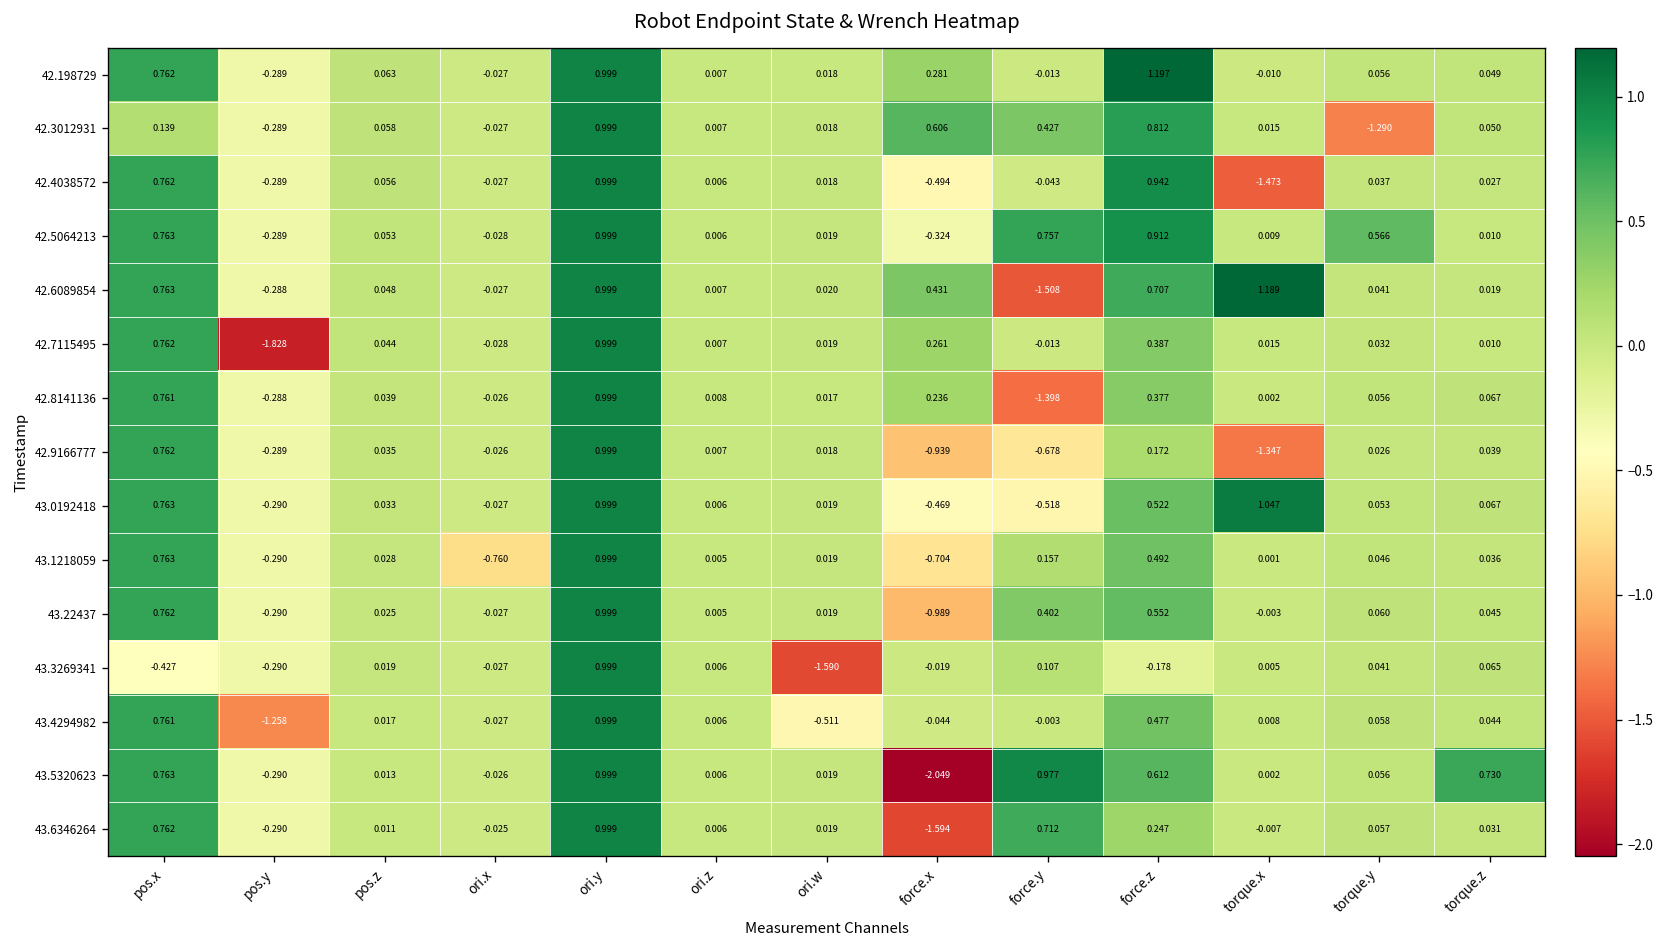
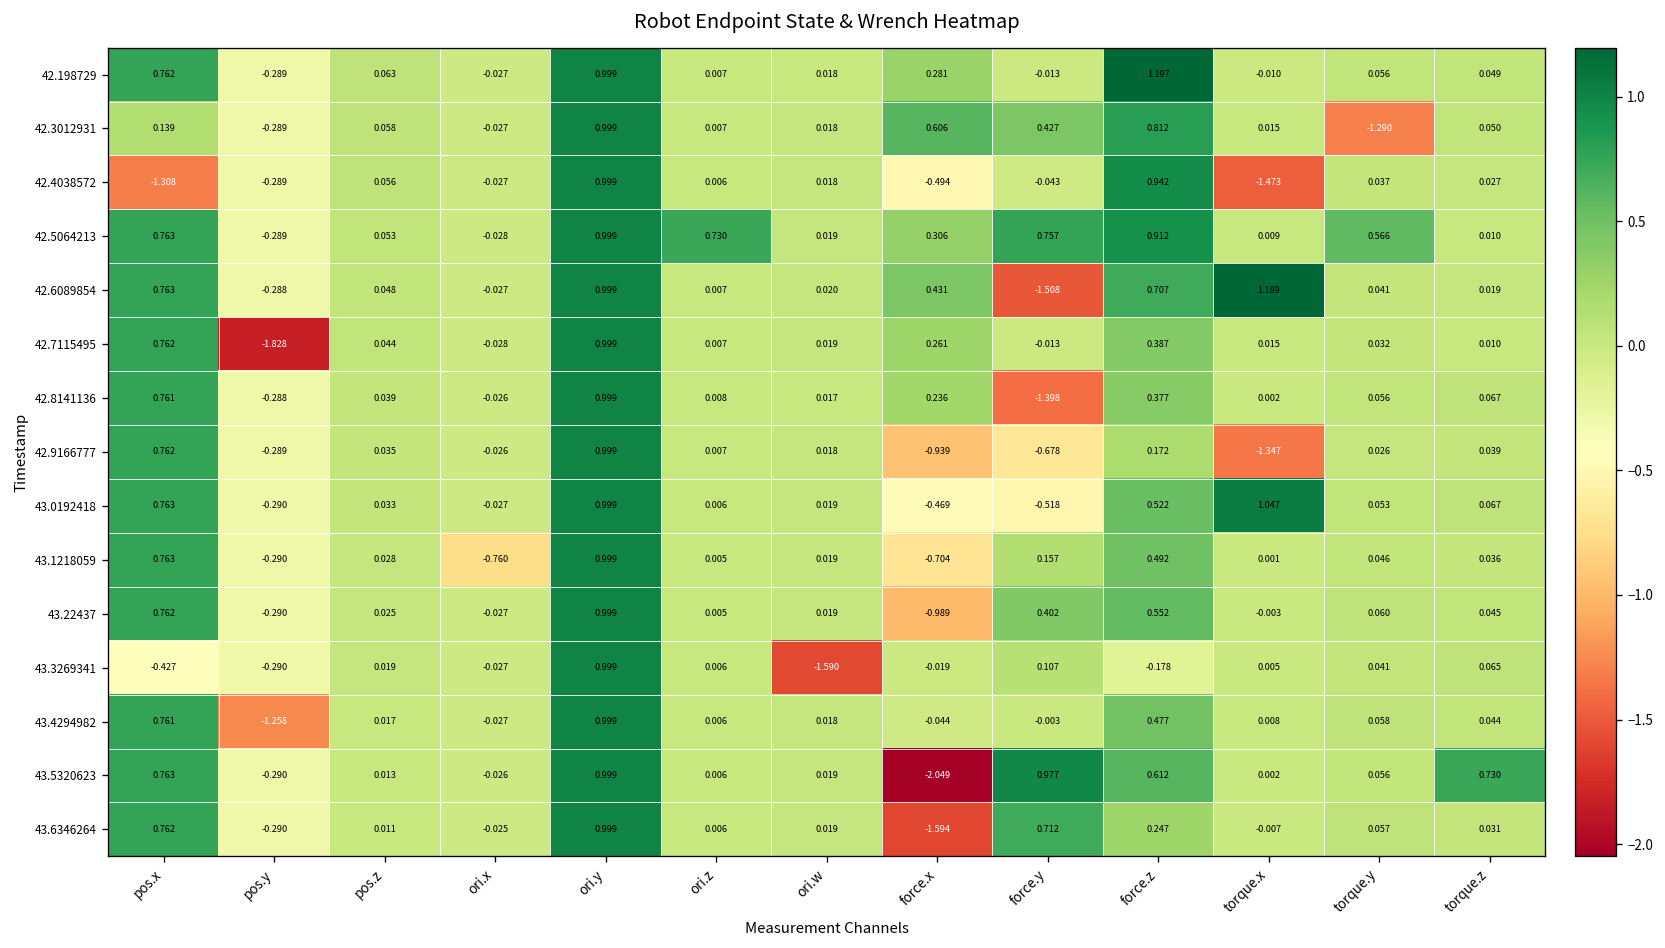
42.4038572, pos.x: 0.762 -> -1.308
42.5064213, ori.z: 0.006 -> 0.730
42.5064213, force.x: -0.324 -> 0.306
43.4294982, ori.w: -0.511 -> 0.018
